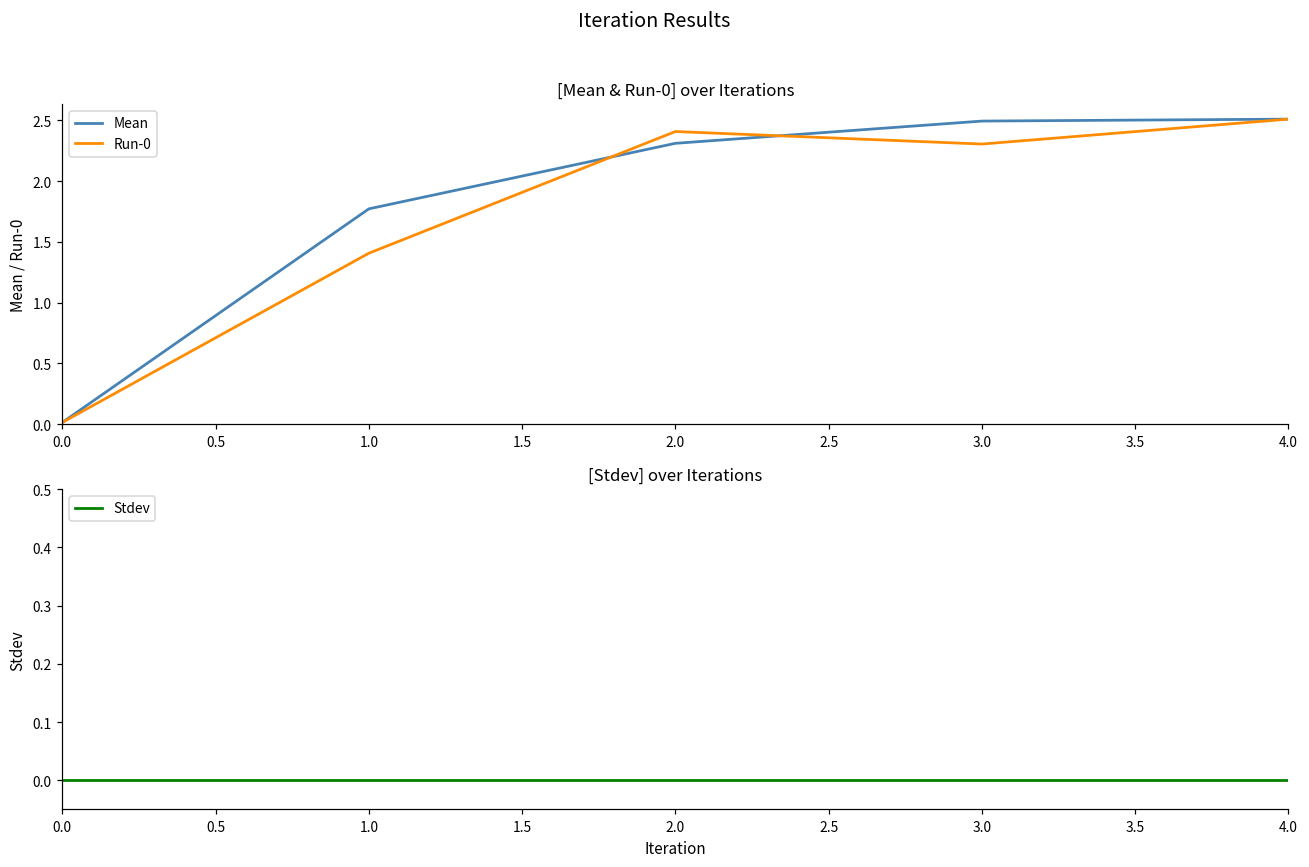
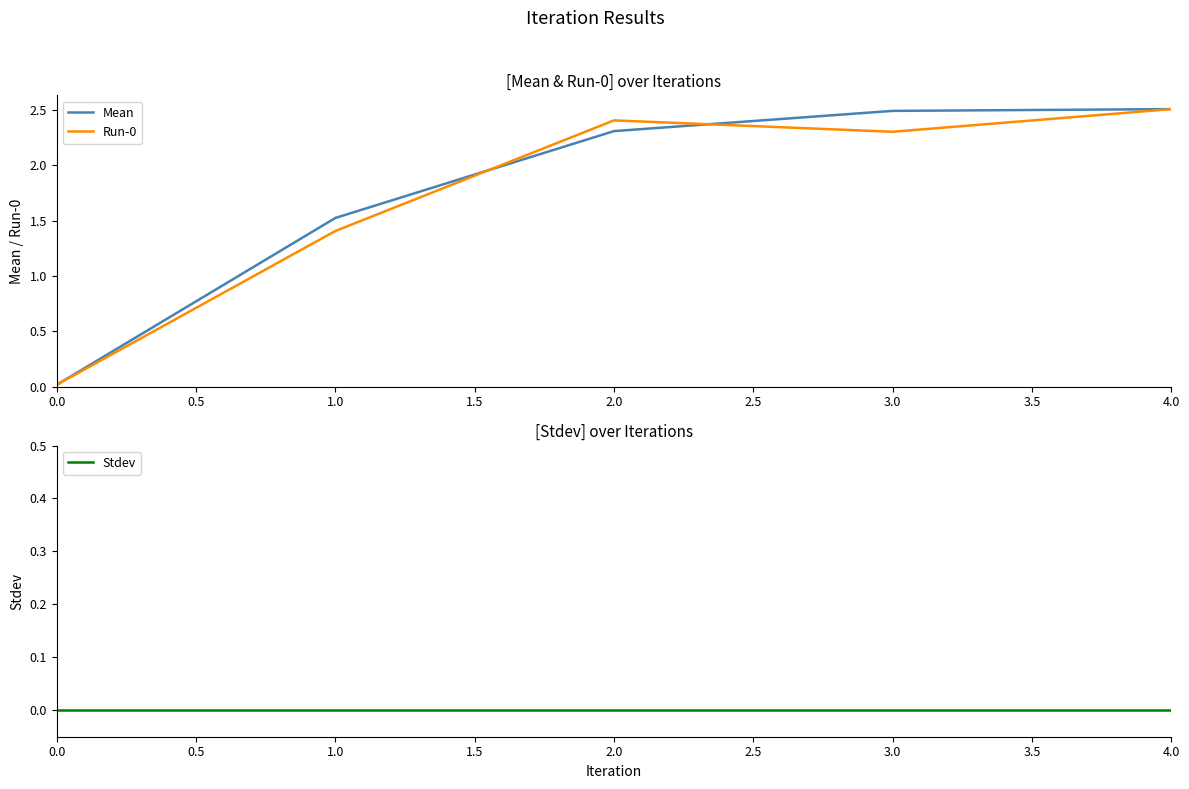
[Mean & Run-0] over Iterations, Mean, 1.0: 1.77 -> 1.53
